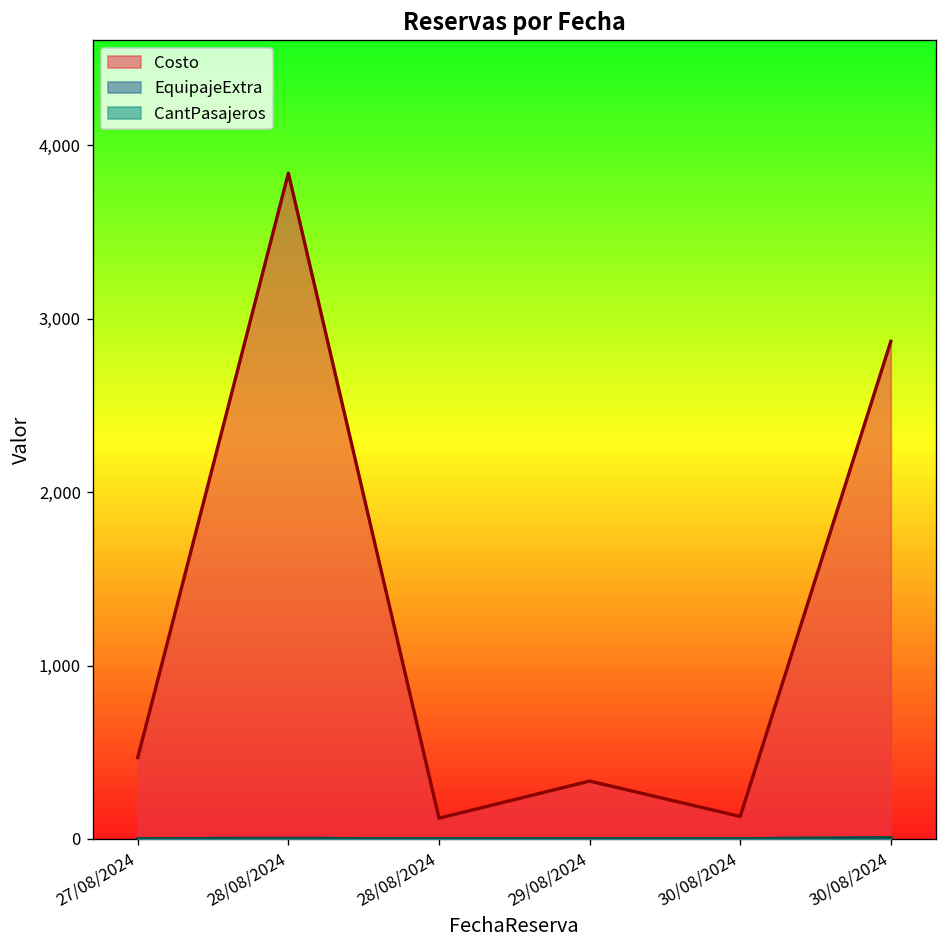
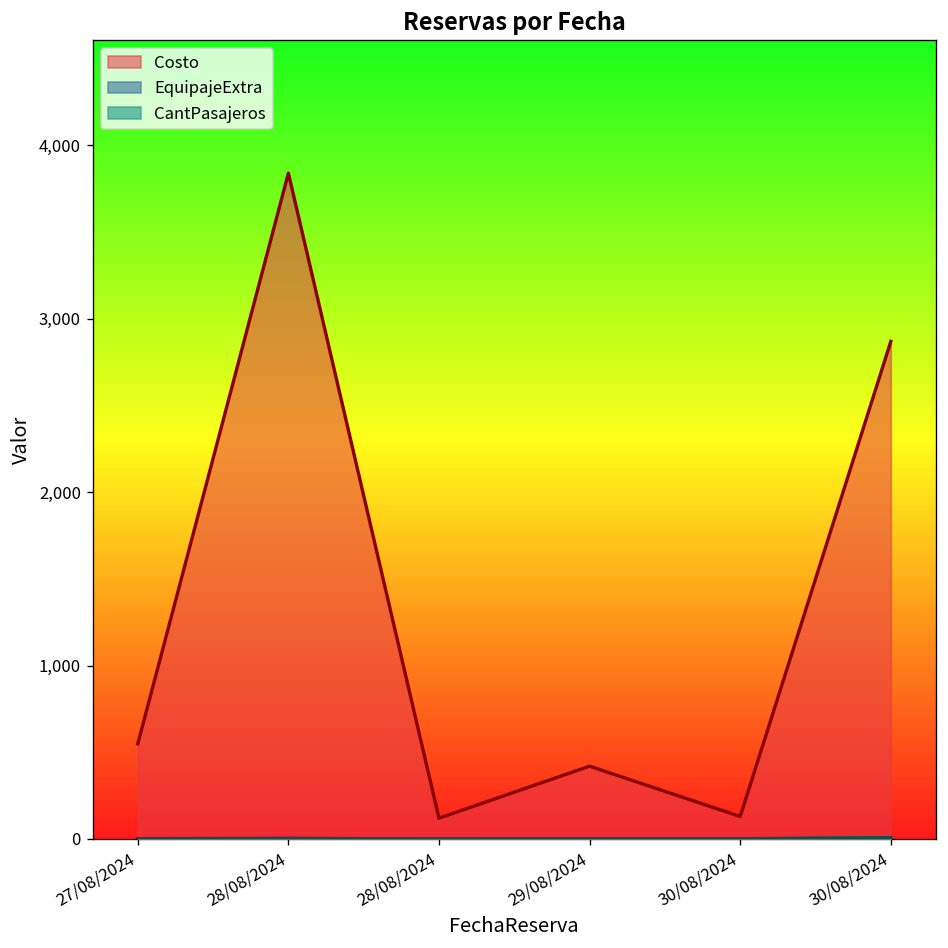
Costo, 27/08/2024: 470 -> 550
Costo, 29/08/2024: 330 -> 420
